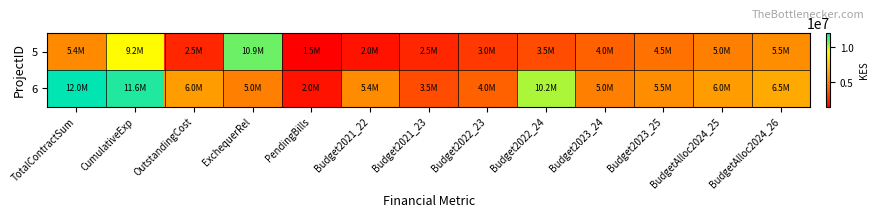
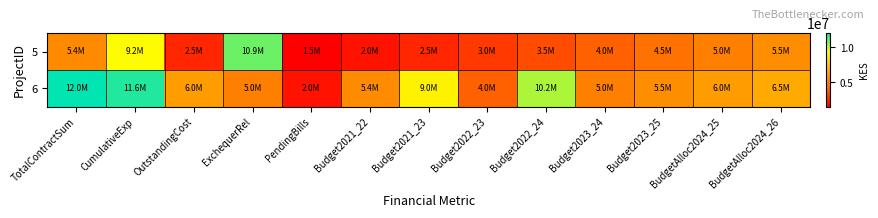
6, Budget2021_23: 3.5M -> 9.0M
